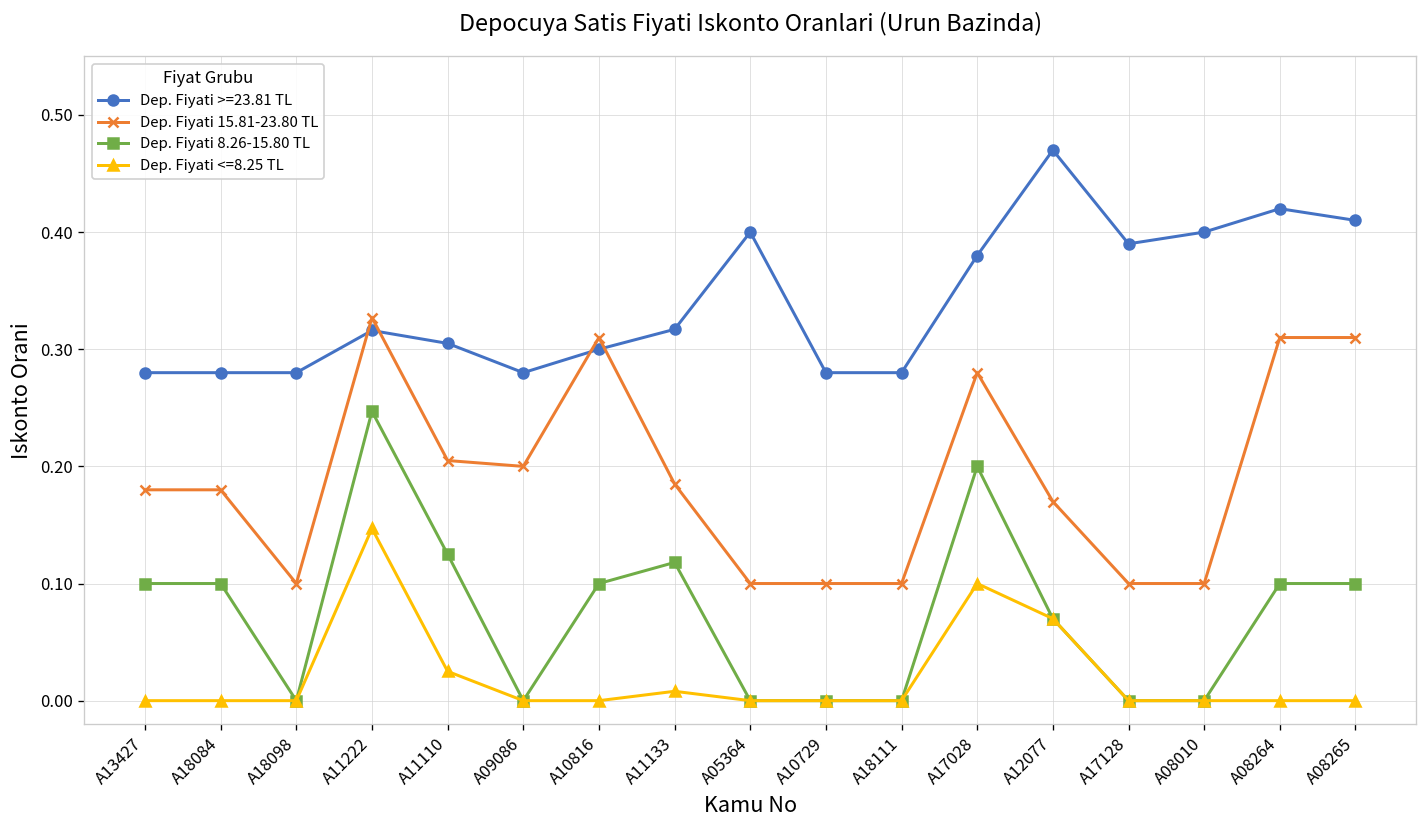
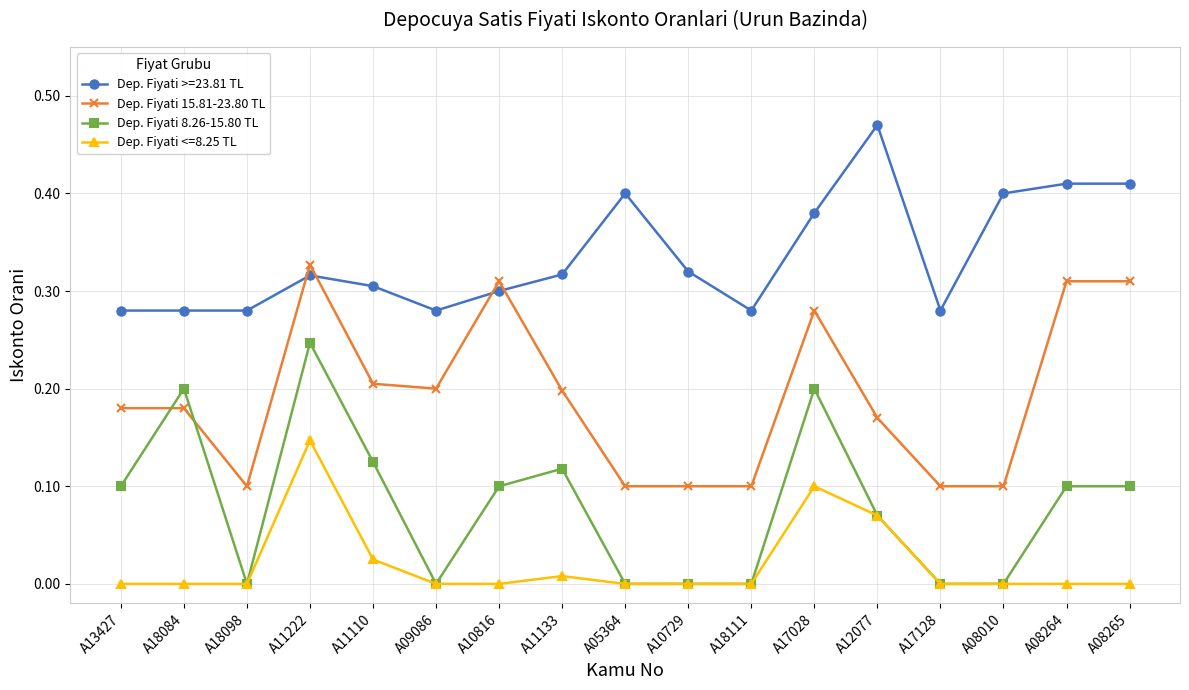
Dep. Fiyati 8.26-15.80 TL, A18084: 0.1 -> 0.2
Dep. Fiyati 15.81-23.80 TL, A11133: 0.19 -> 0.20
Dep. Fiyati >=23.81 TL, A10729: 0.28 -> 0.32
Dep. Fiyati >=23.81 TL, A17128: 0.39 -> 0.28
Dep. Fiyati >=23.81 TL, A08264: 0.42 -> 0.41
